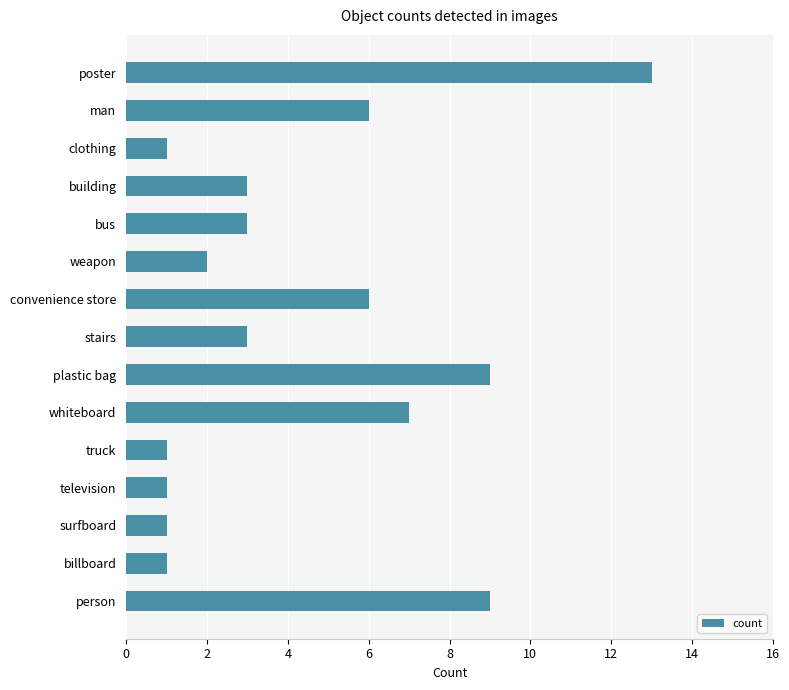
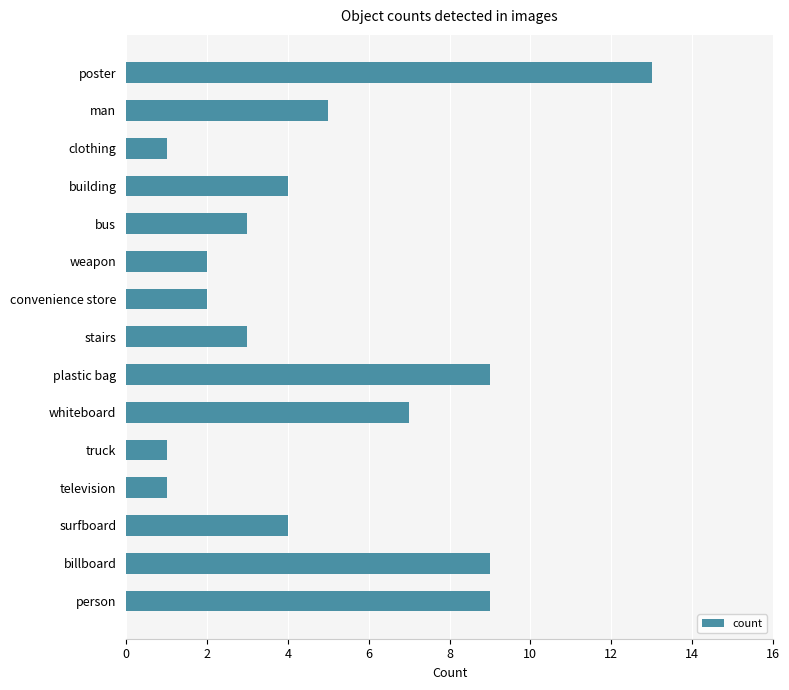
man: 6 -> 5
building: 3 -> 4
convenience store: 6 -> 2
surfboard: 1 -> 4
billboard: 1 -> 9
